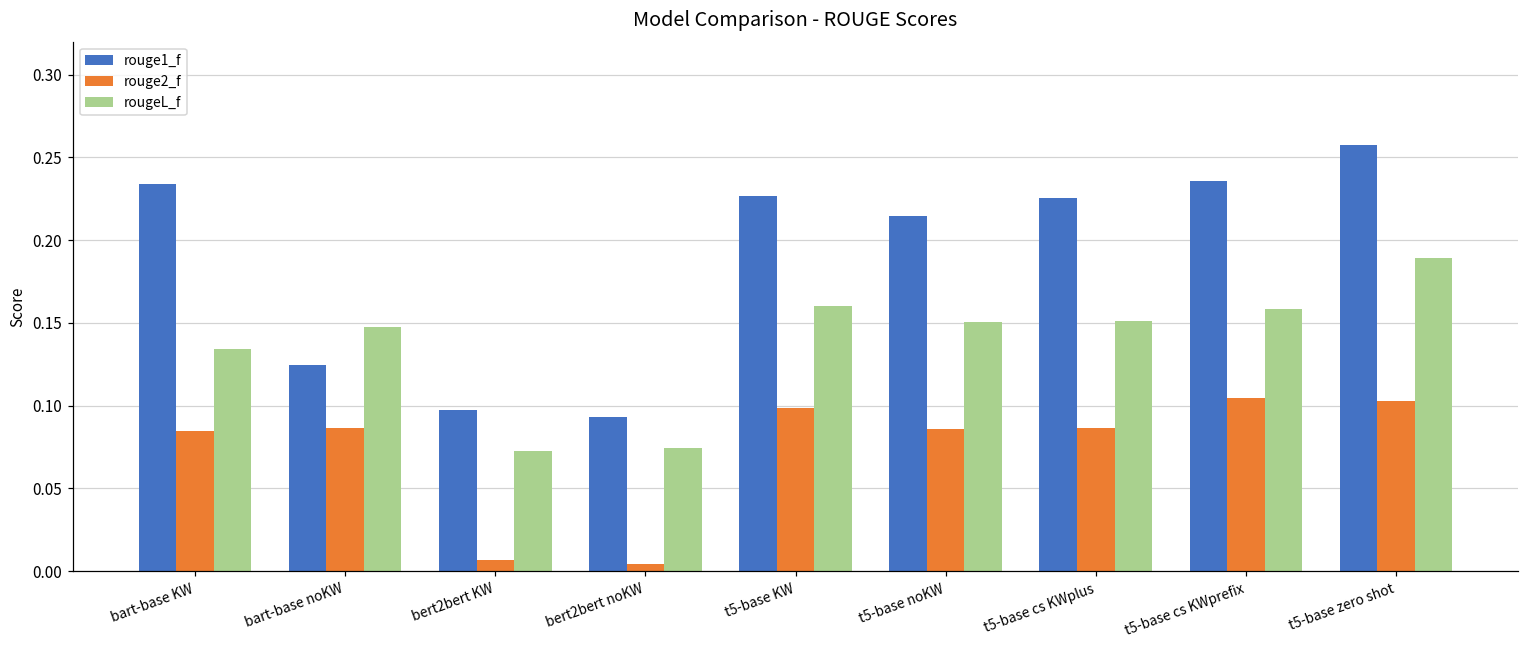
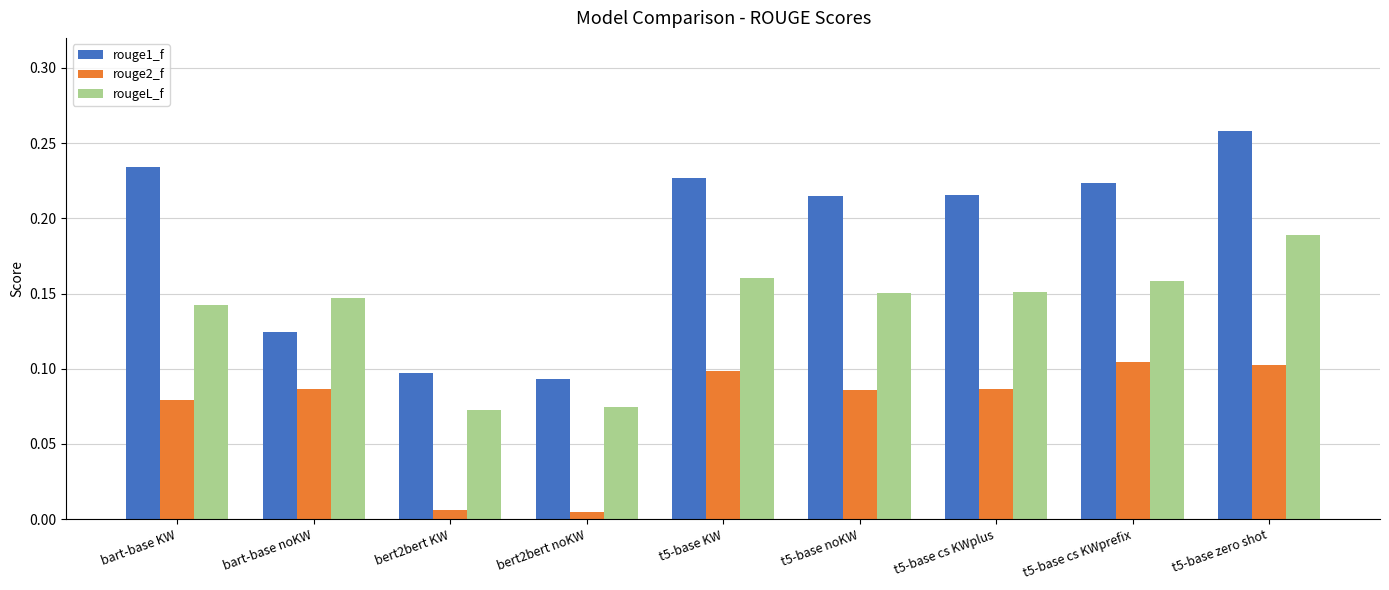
rouge2_f, bart-base KW: 0.085 -> 0.079
rougeL_f, bart-base KW: 0.135 -> 0.142
rouge1_f, t5-base cs KWplus: 0.226 -> 0.216
rouge1_f, t5-base cs KWprefix: 0.236 -> 0.223
